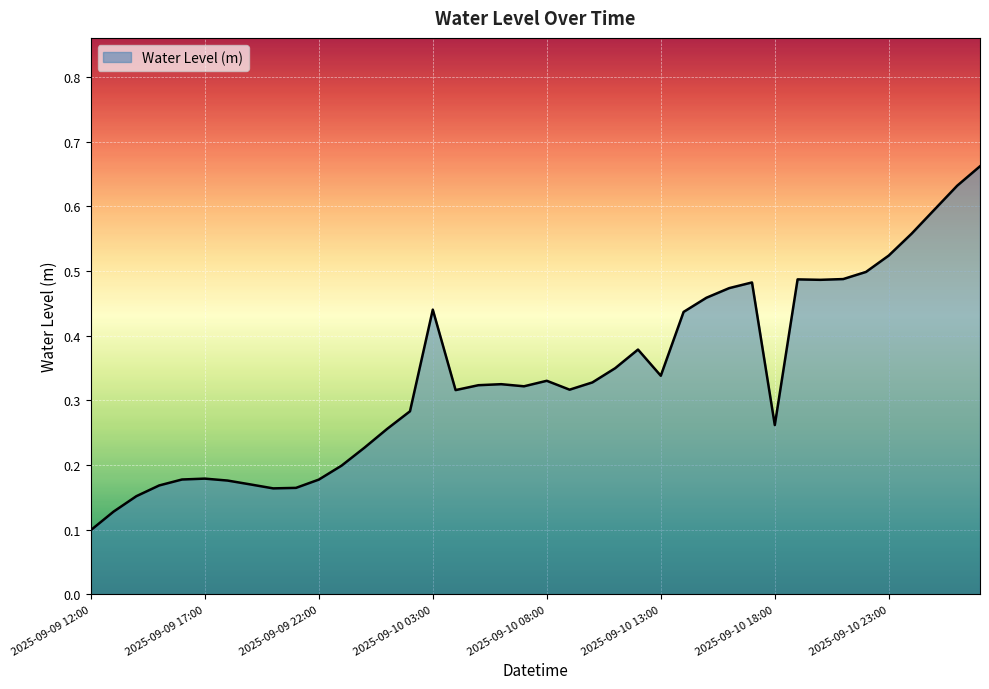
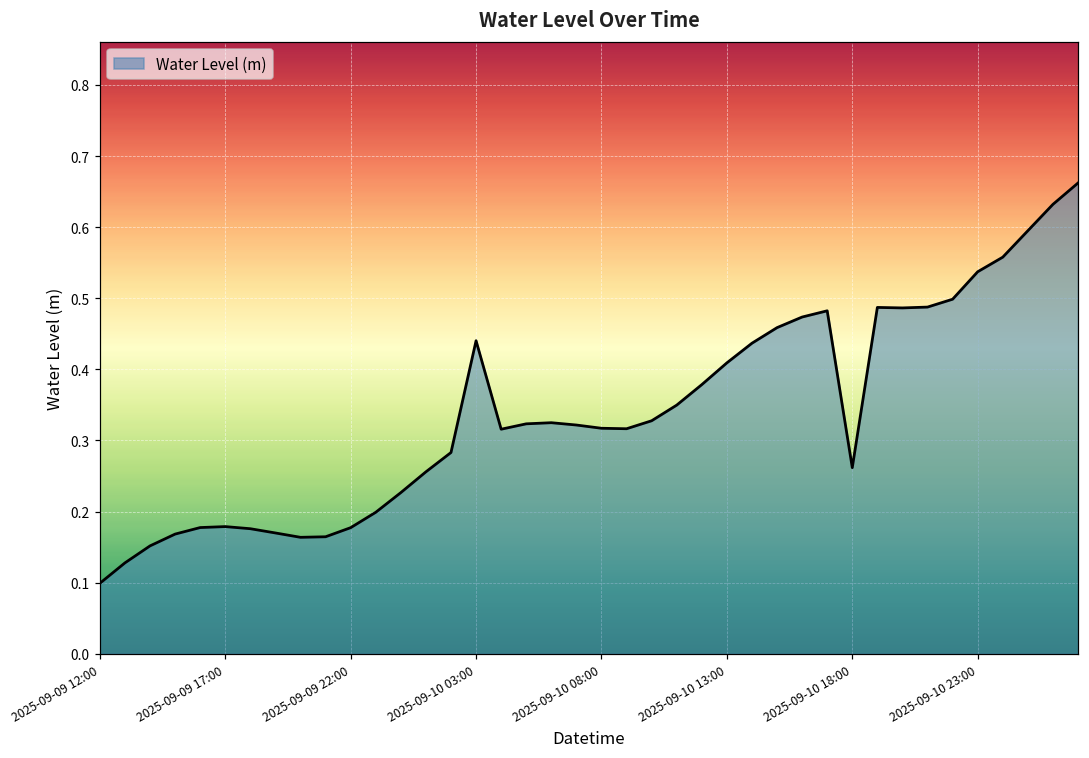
2025-09-10 08:00: 0.33 -> 0.32
2025-09-10 13:00: 0.34 -> 0.41
2025-09-10 23:00: 0.52 -> 0.54
